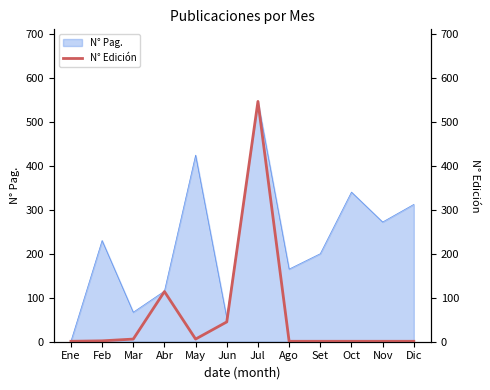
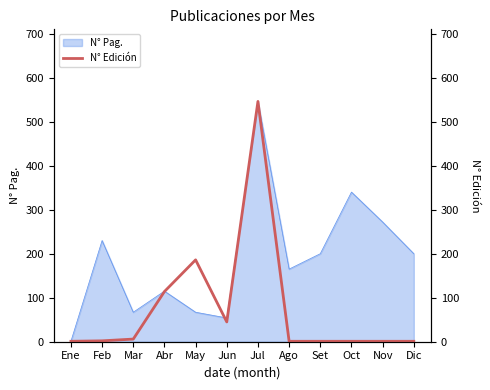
N° Pag., May: 420 -> 70
N° Pag., Dic: 310 -> 200
N° Edición, May: 10 -> 190
